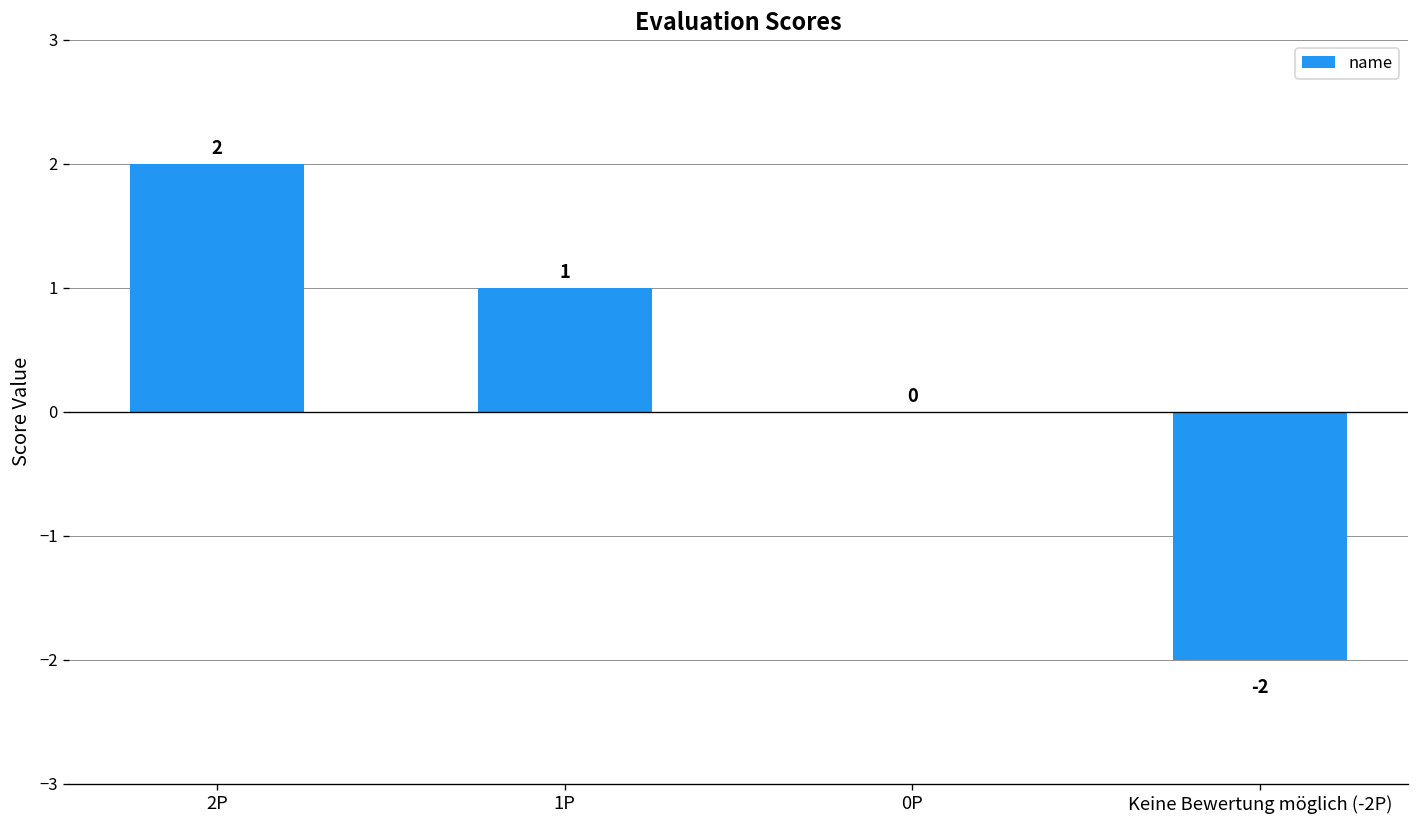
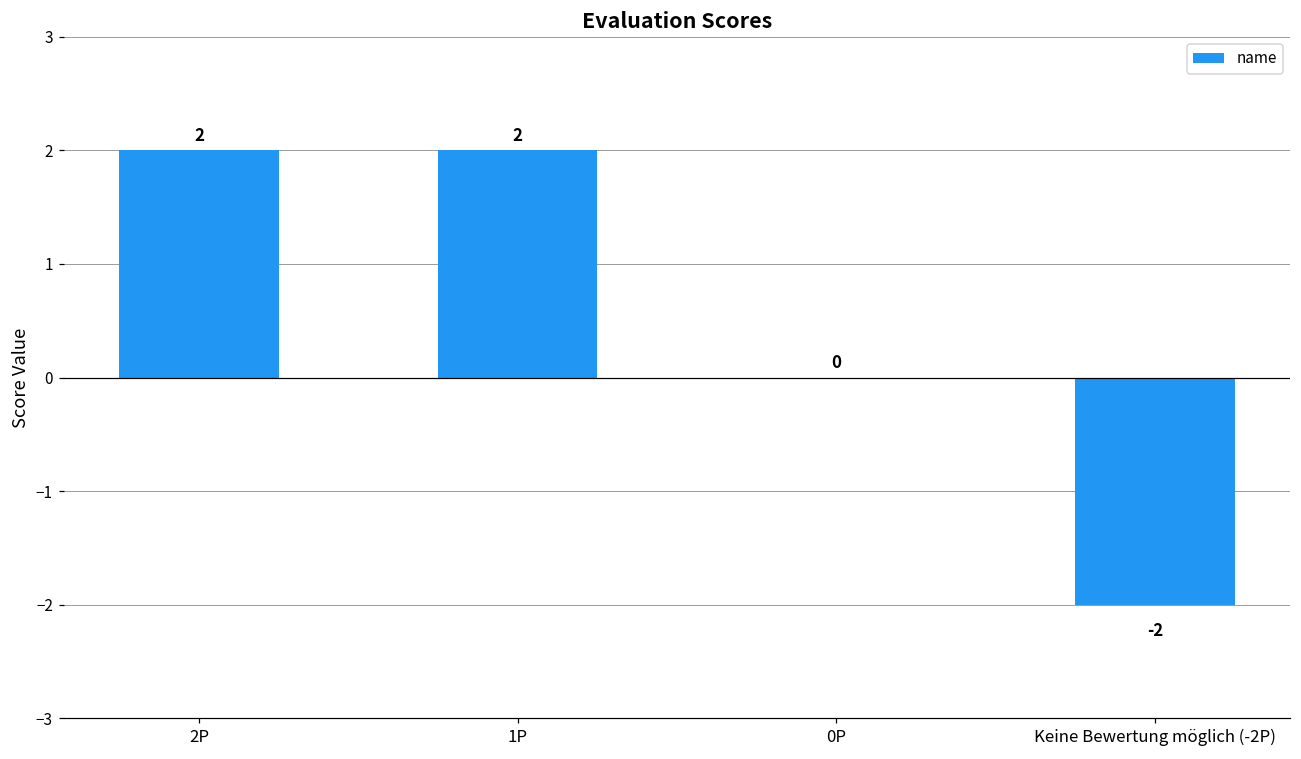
1P: 1 -> 2
